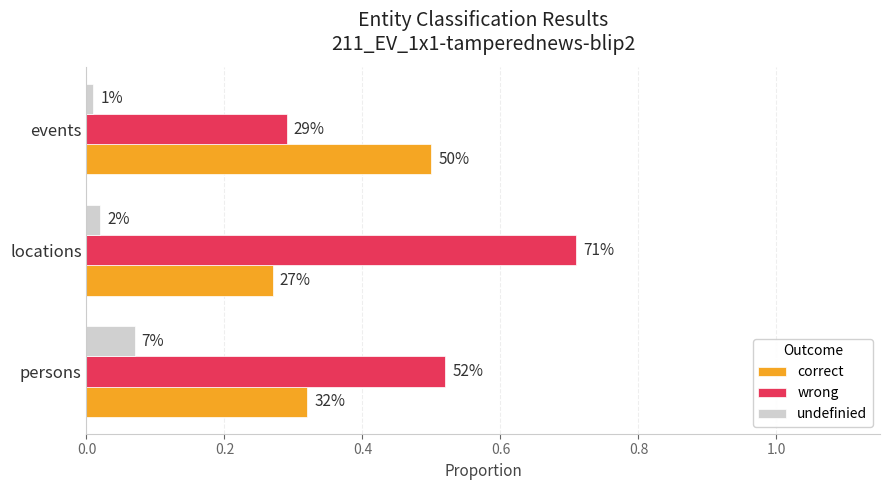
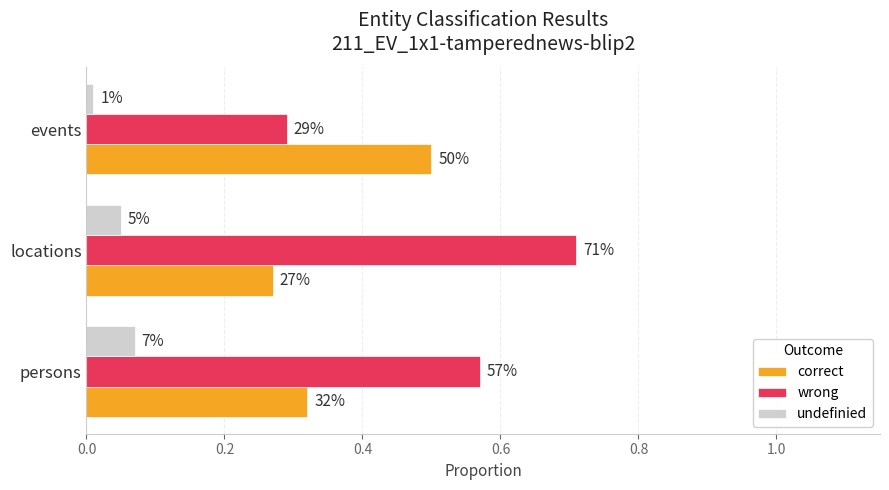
undefinied, locations: 2% -> 5%
wrong, persons: 52% -> 57%
